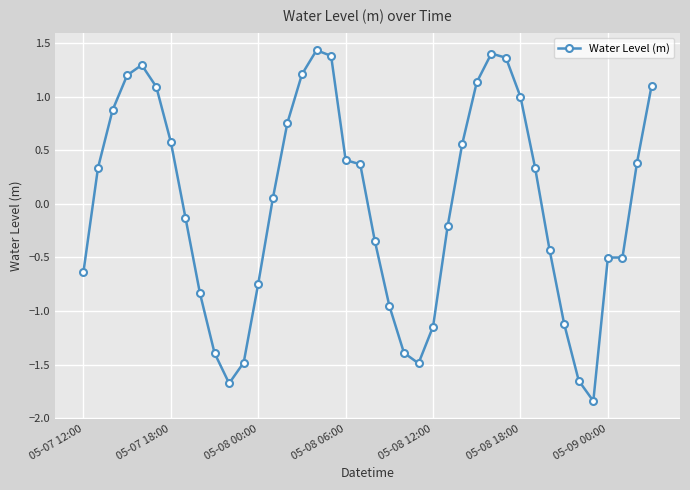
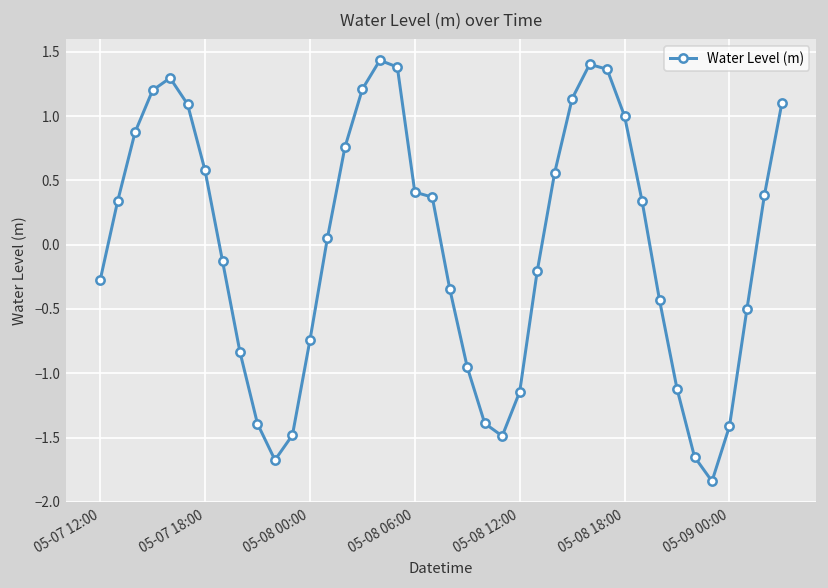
05-07 12:00: -0.63 -> -0.28
05-09 00:00: -0.50 -> -1.41
